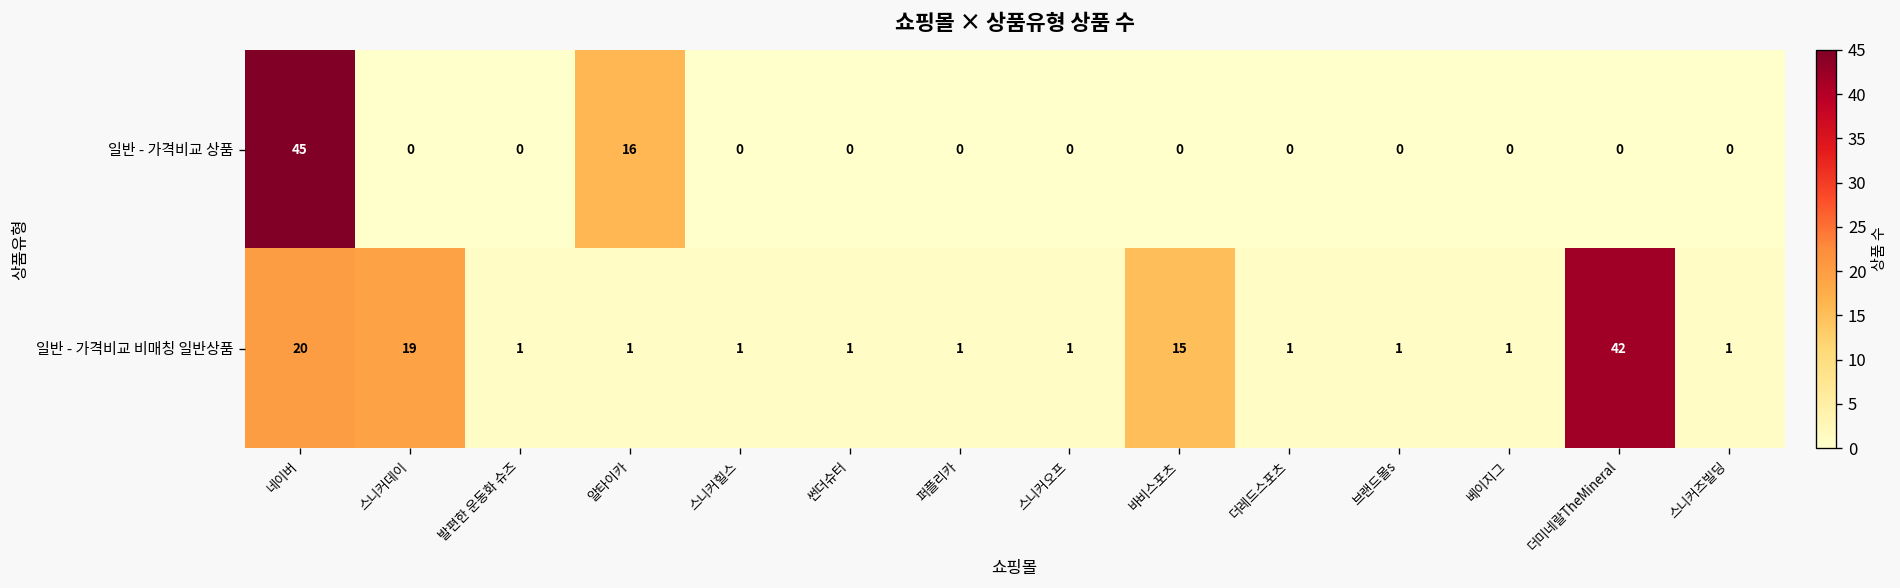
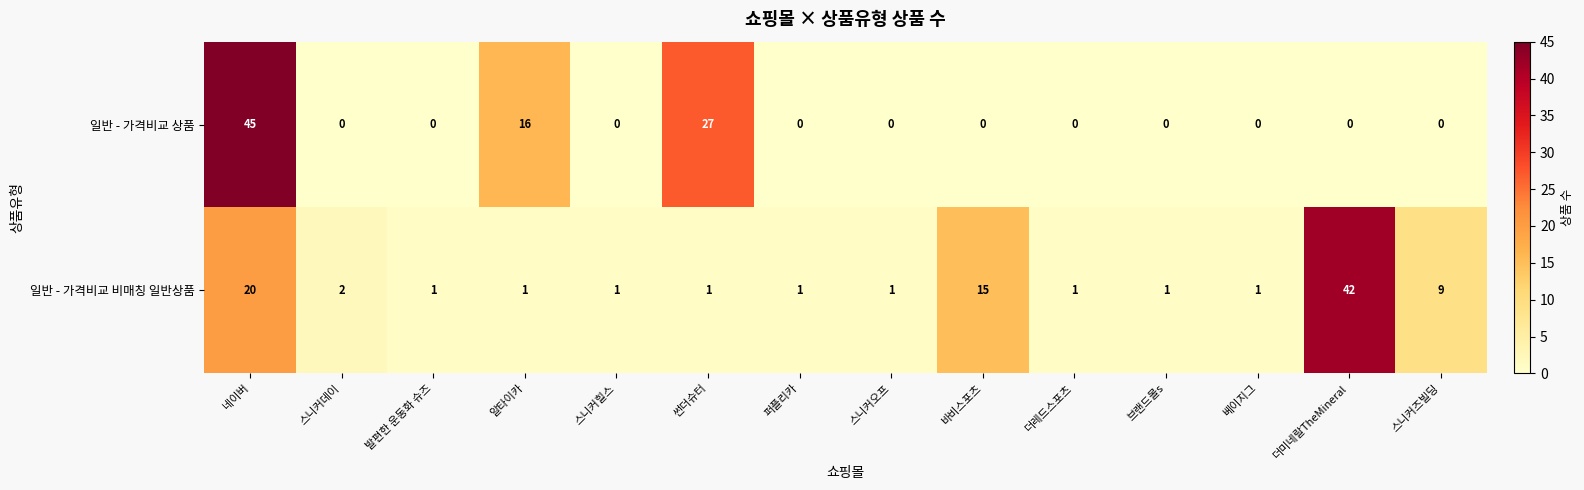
일반 - 가격비교 상품, 썬더슈터: 0 -> 27
일반 - 가격비교 비매칭 일반상품, 스니커데이: 19 -> 2
일반 - 가격비교 비매칭 일반상품, 스니커즈빌딩: 1 -> 9
